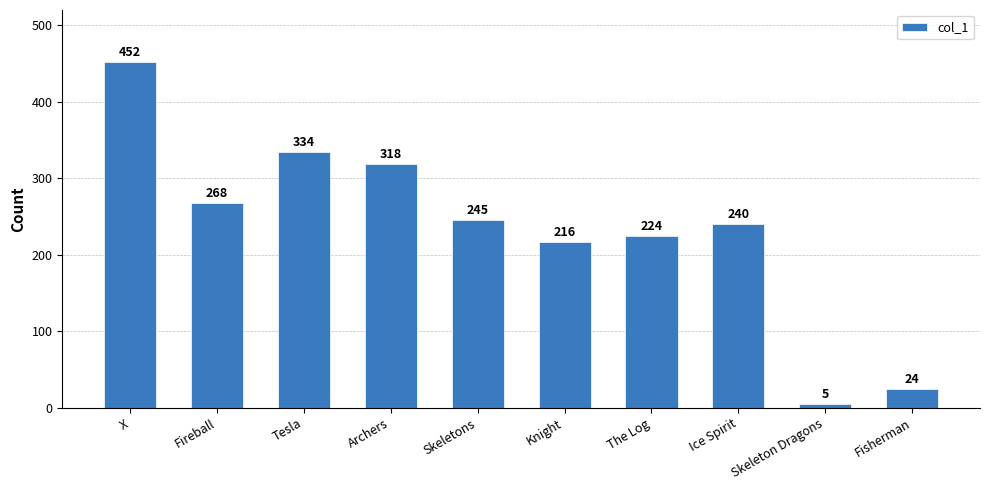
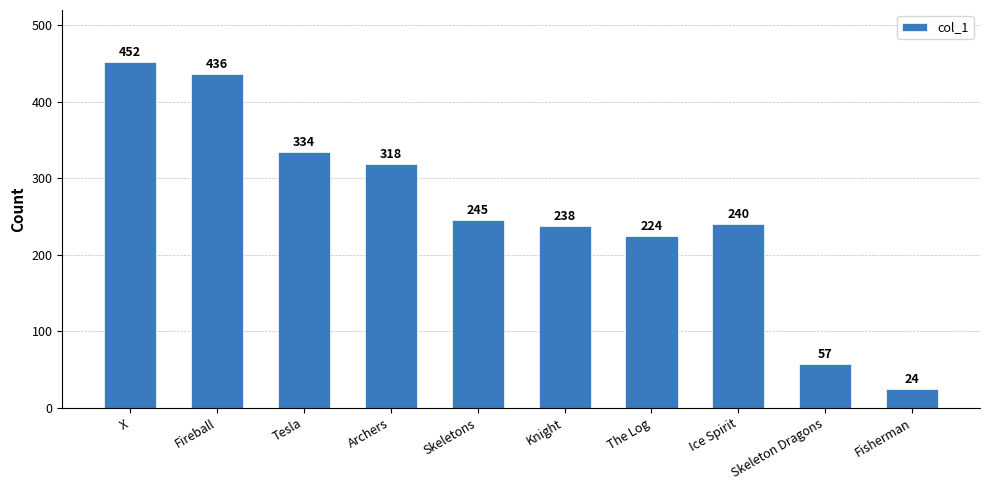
Fireball: 268 -> 436
Knight: 216 -> 238
Skeleton Dragons: 5 -> 57
